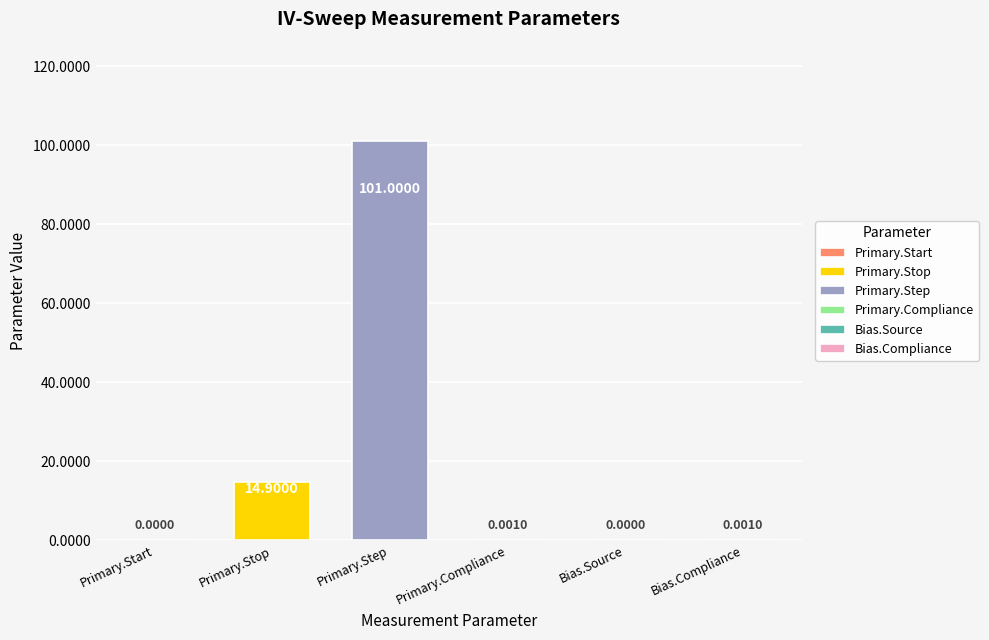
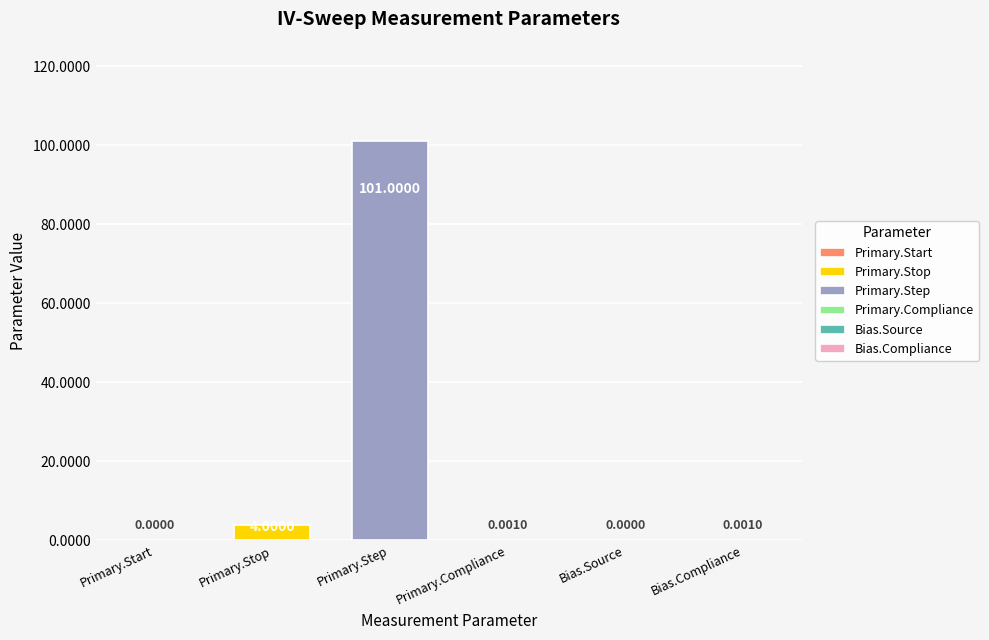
Primary.Stop: 15 -> 4
